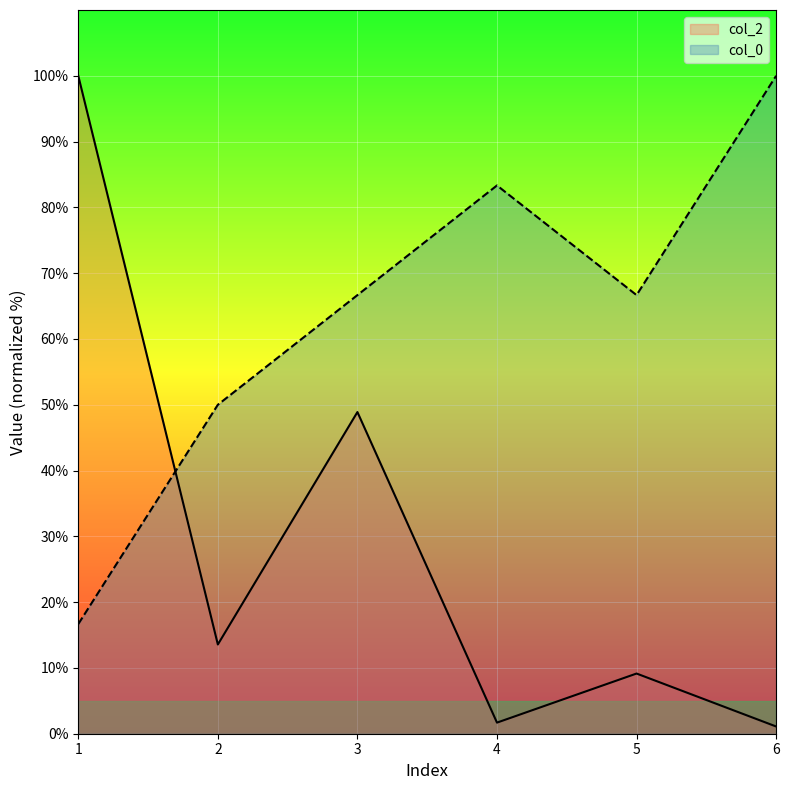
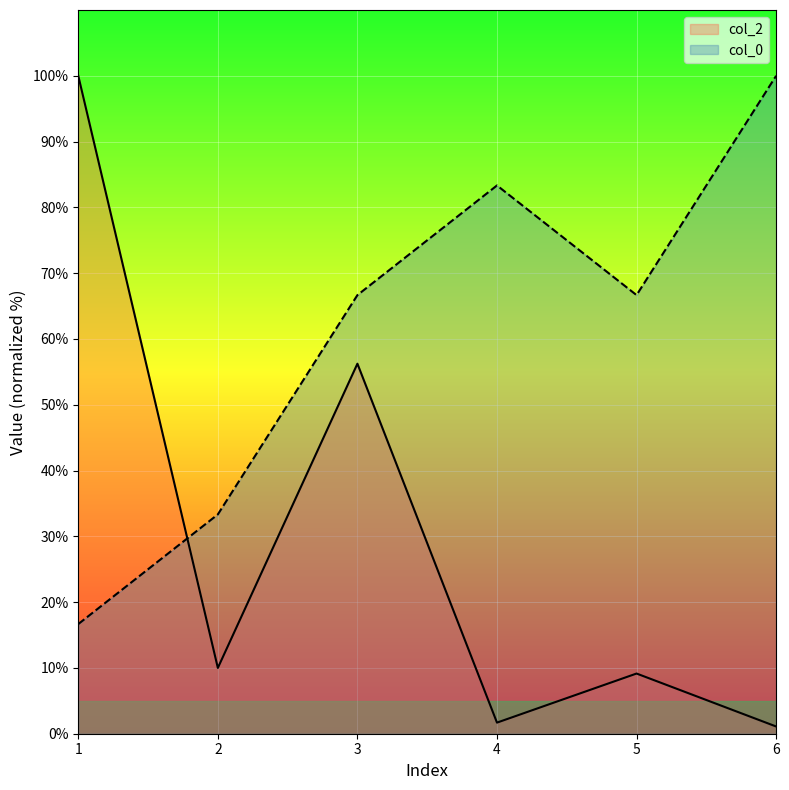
col_2, 2: 14% -> 10%
col_0, 2: 50% -> 33%
col_2, 3: 49% -> 56%
